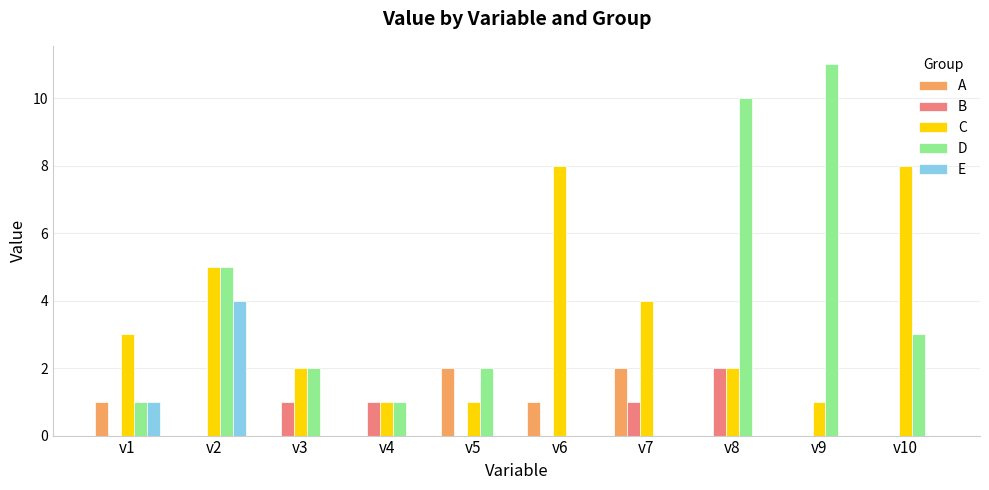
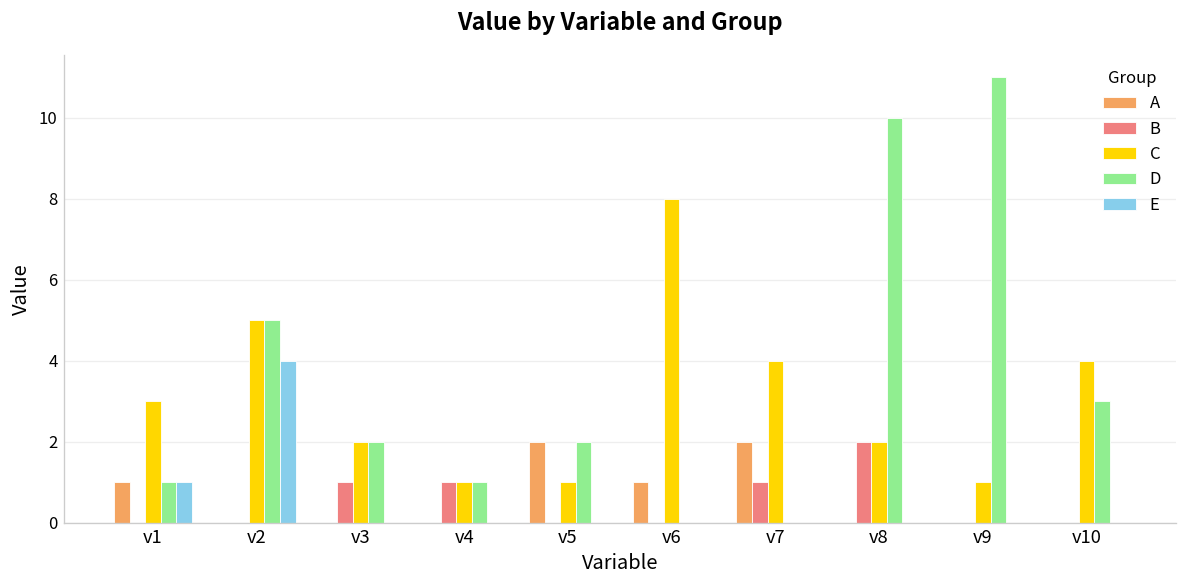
C, v10: 8 -> 4
